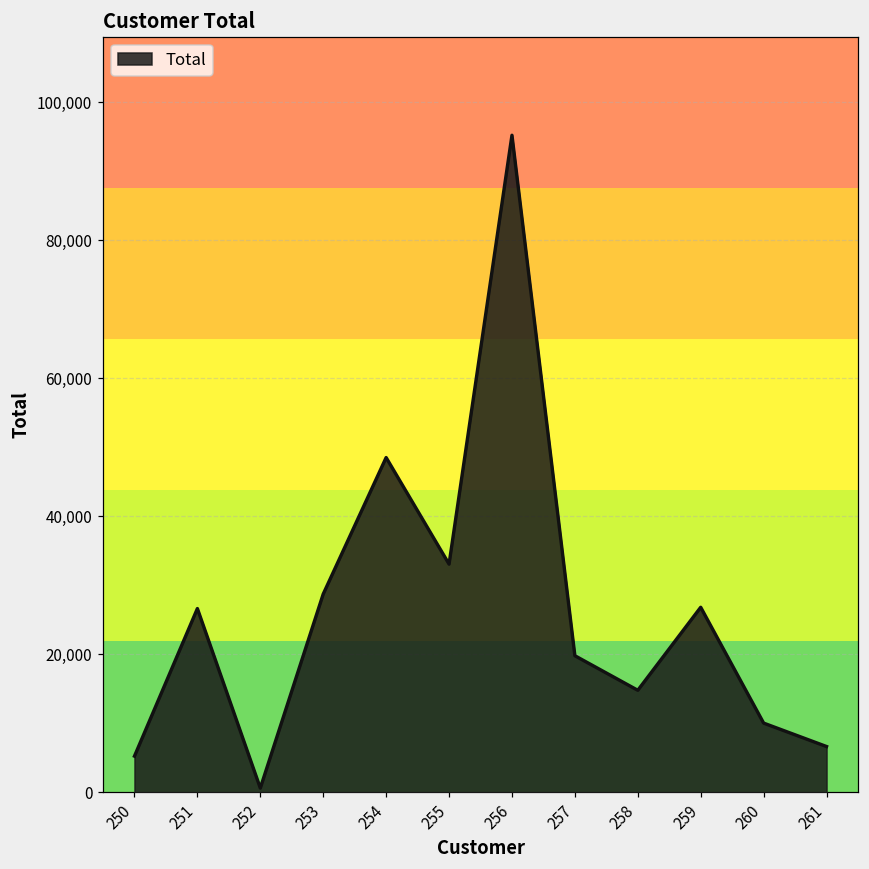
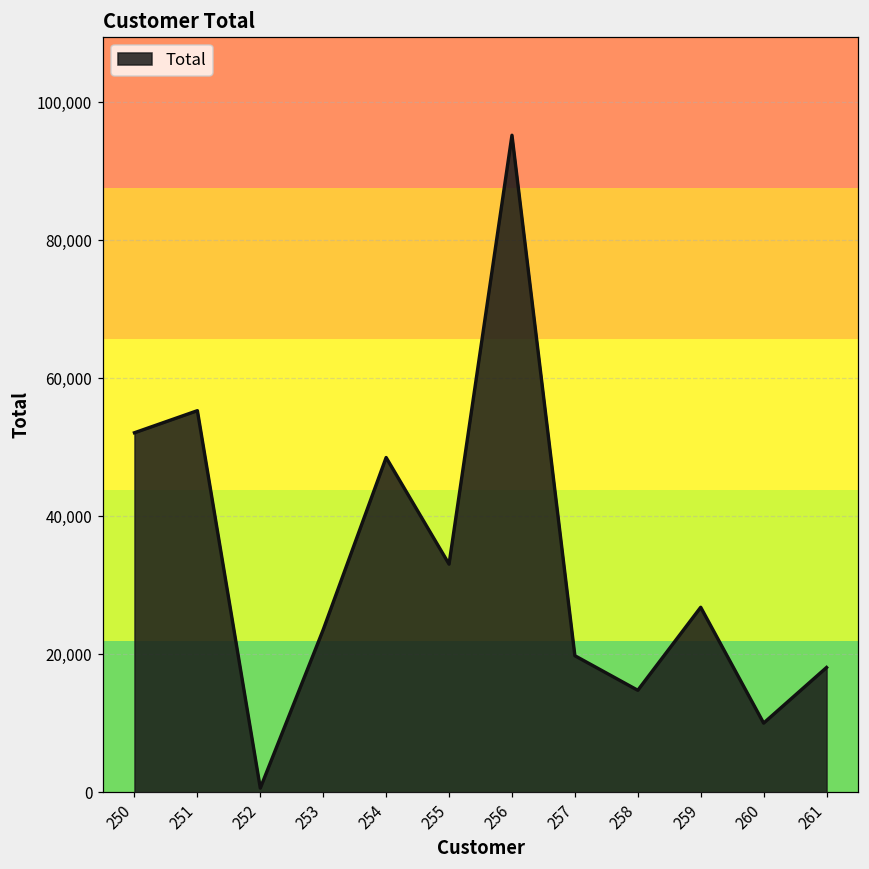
250: 5,000 -> 52,000
251: 27,000 -> 55,000
253: 29,000 -> 24,000
261: 7,000 -> 18,000
